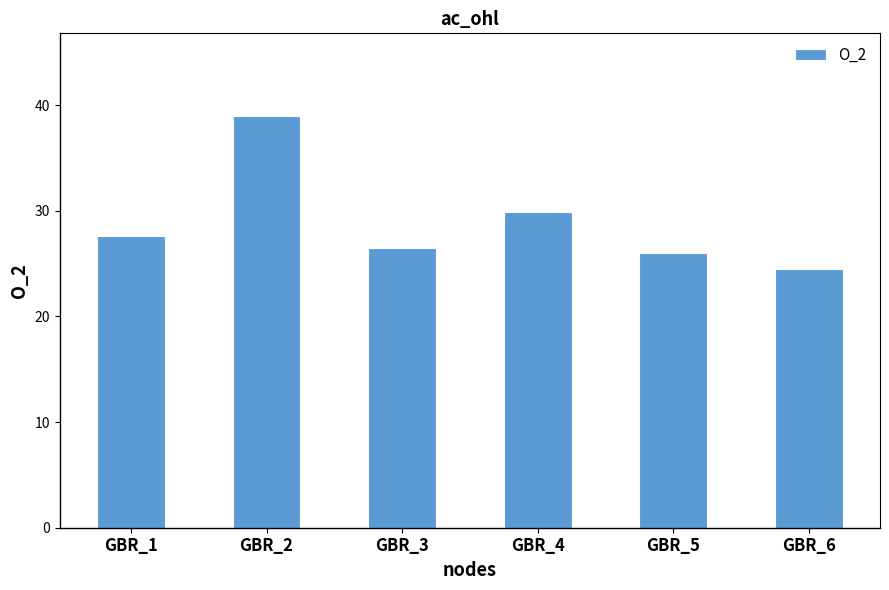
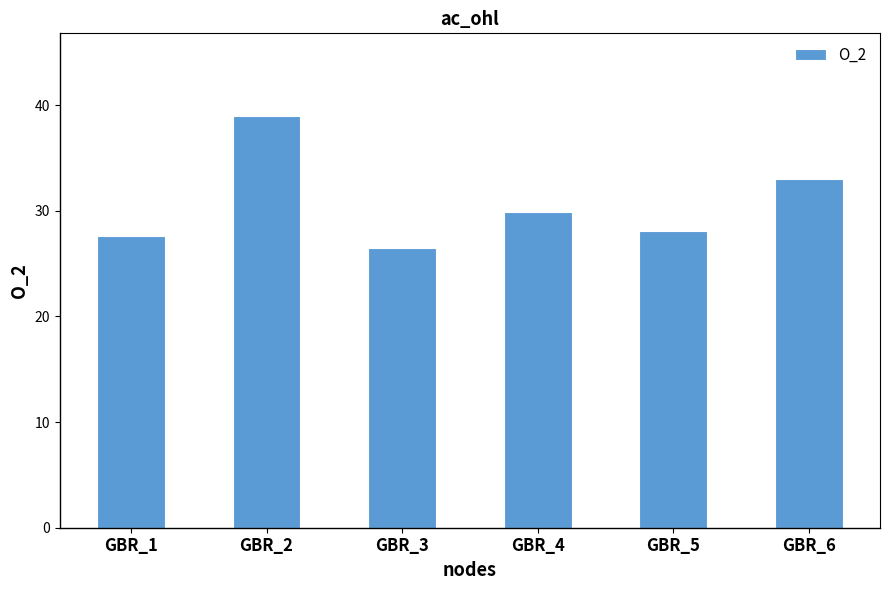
GBR_5: 26.0 -> 28.1
GBR_6: 24.5 -> 33.0
